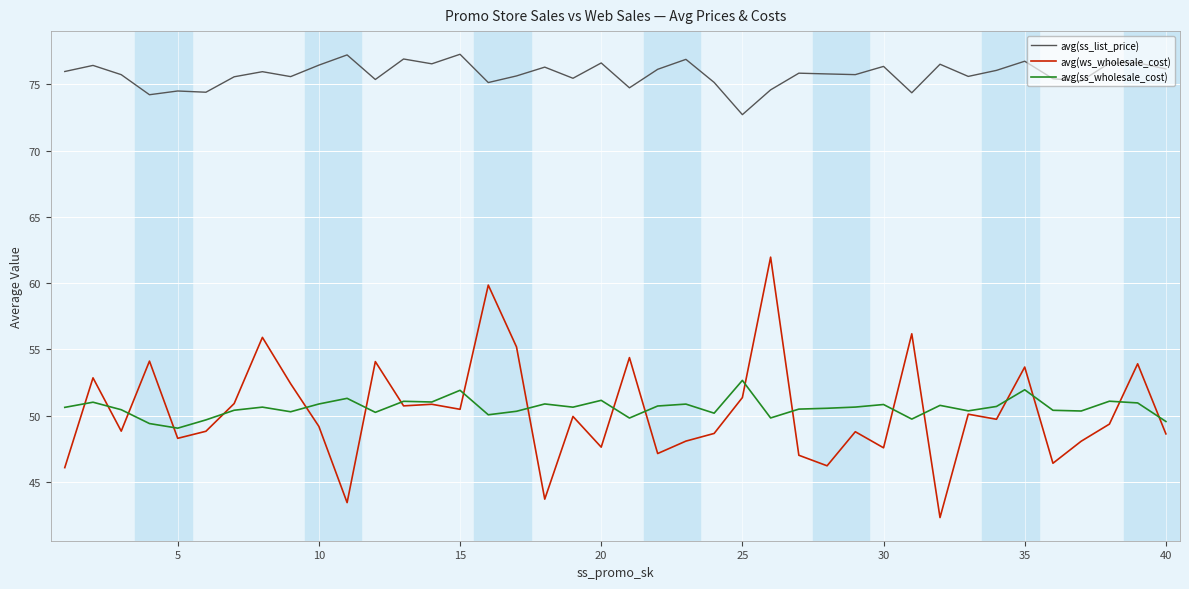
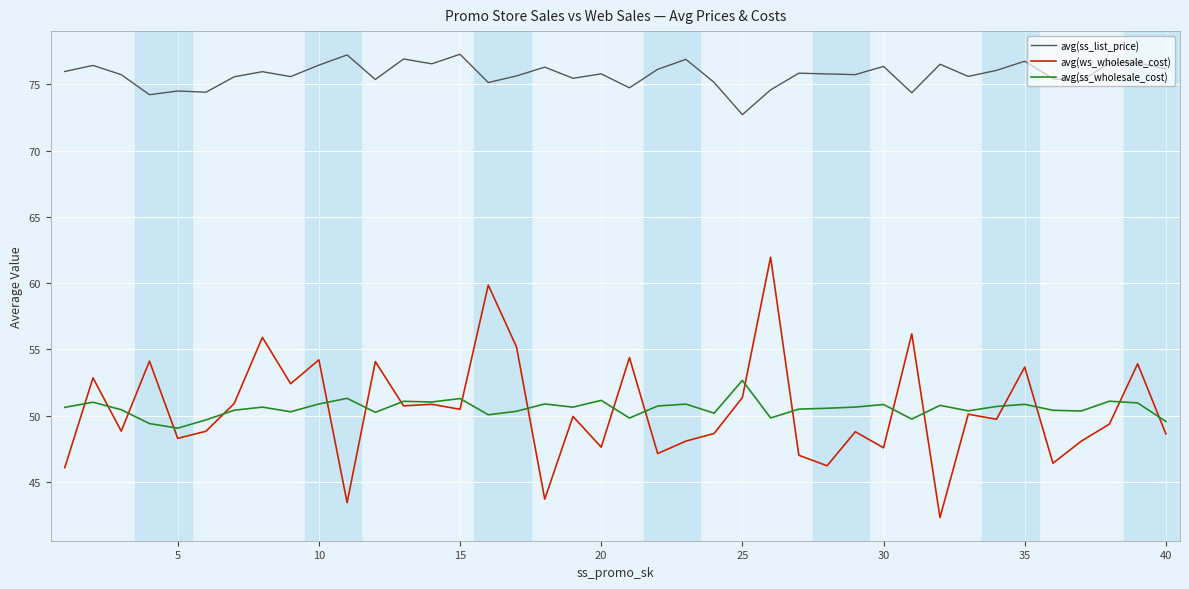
avg(ws_wholesale_cost), 10: 49.2 -> 54.2
avg(ss_wholesale_cost), 15: 51.9 -> 51.3
avg(ss_list_price), 20: 76.6 -> 75.8
avg(ss_wholesale_cost), 35: 51.9 -> 50.8
